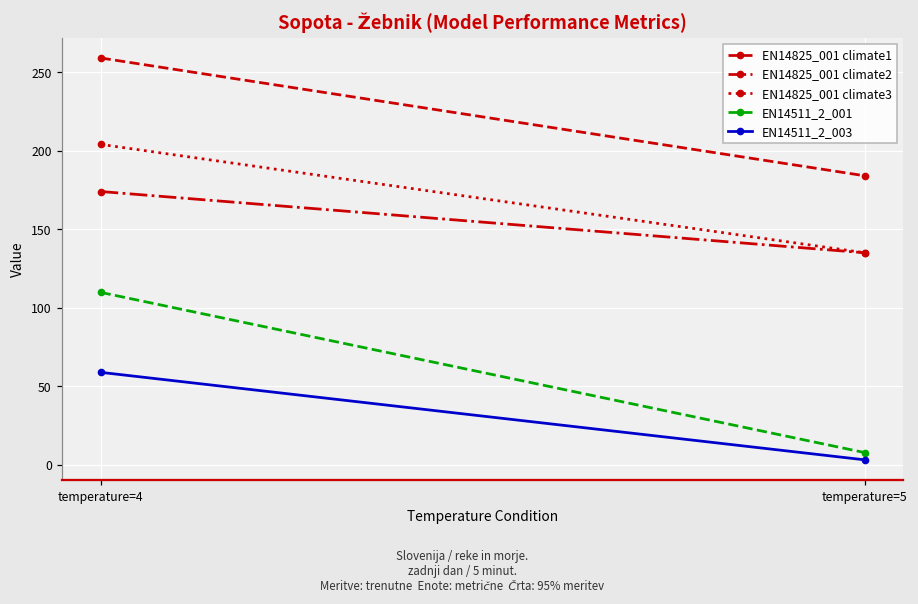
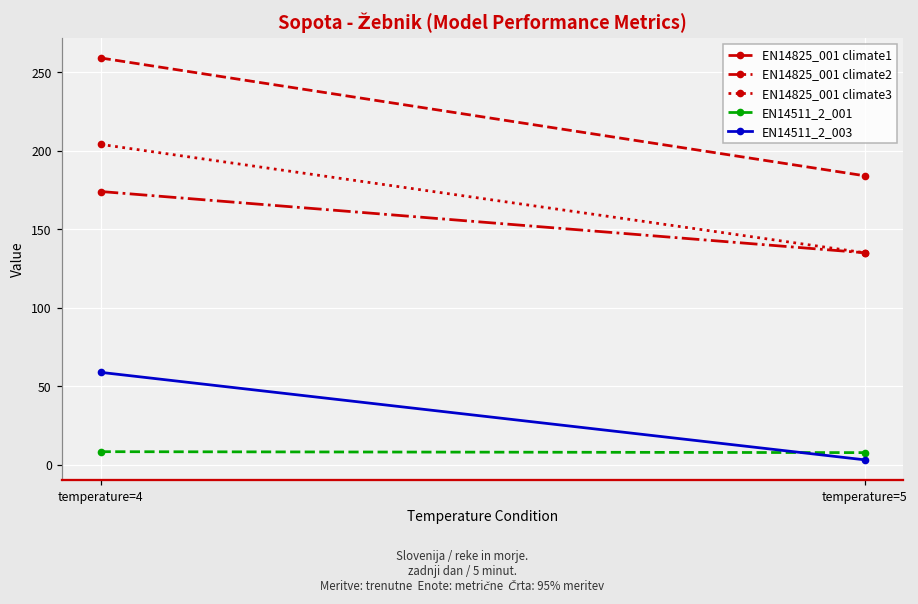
EN14511_2_001, temperature=4: 110 -> 8
